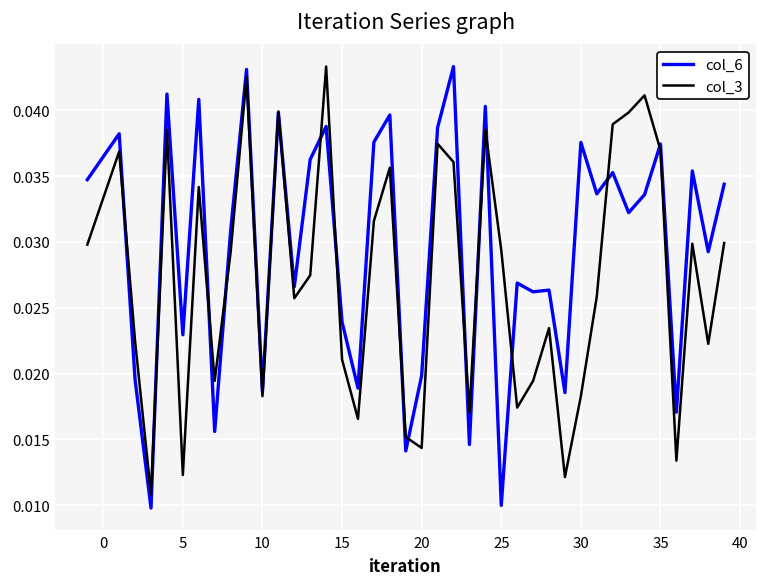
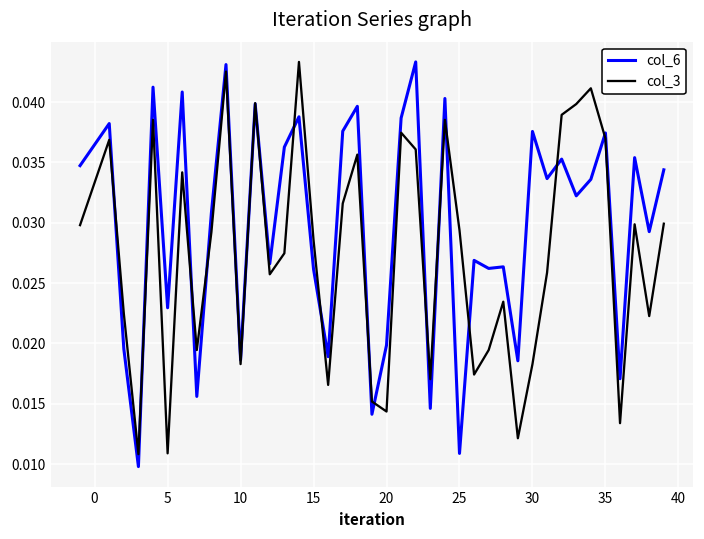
col_3, 5: 0.0123 -> 0.0109
col_6, 15: 0.0239 -> 0.0261
col_3, 15: 0.0211 -> 0.0286
col_6, 25: 0.0100 -> 0.0109
